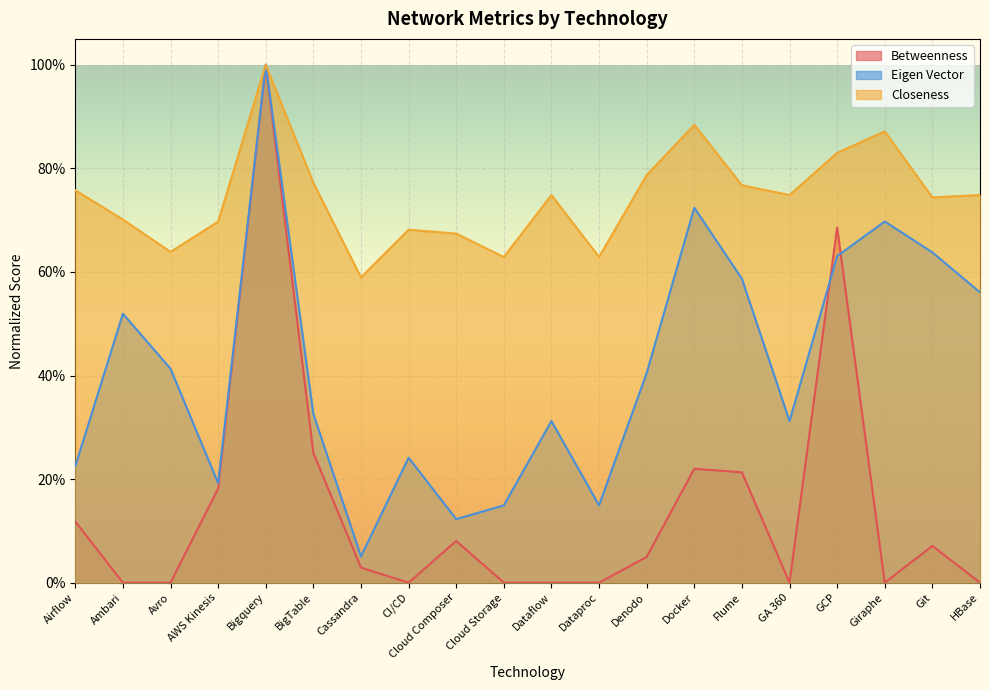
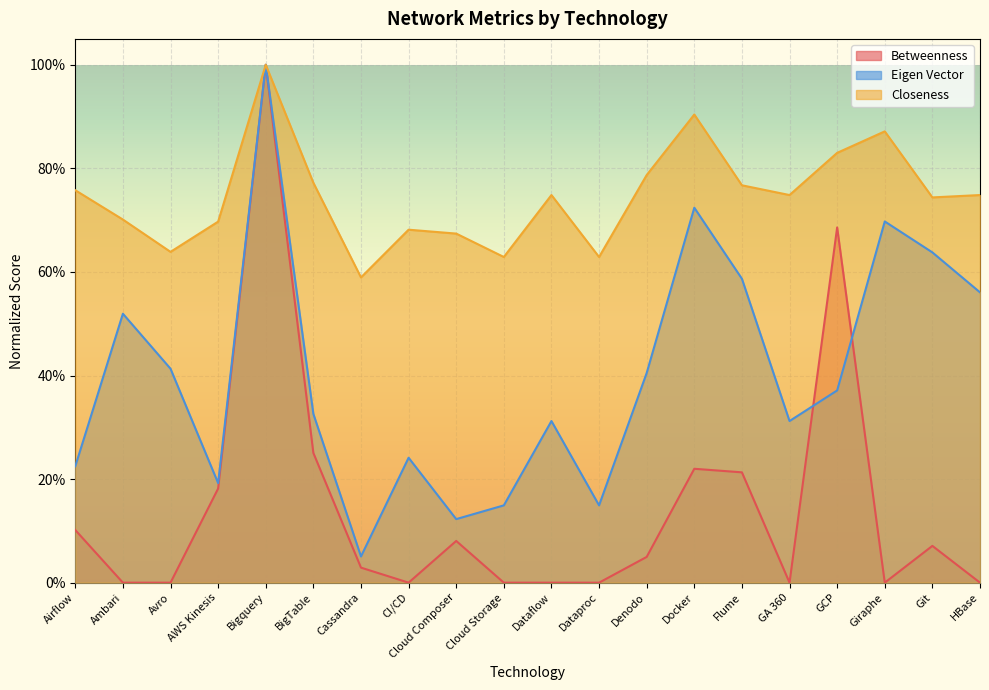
Betweenness, Airflow: 12% -> 10%
Closeness, Docker: 88% -> 90%
Eigen Vector, GCP: 63% -> 37%
